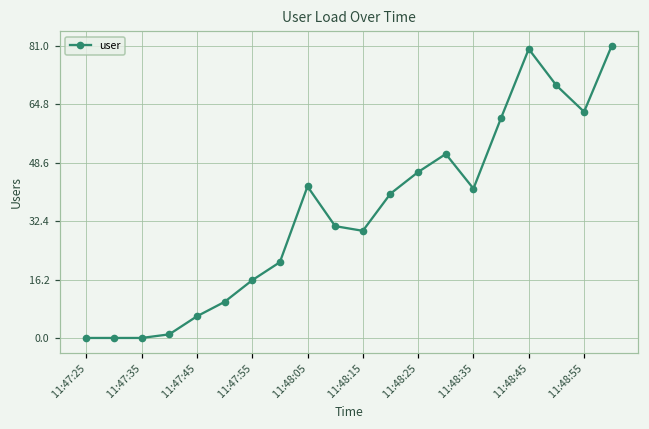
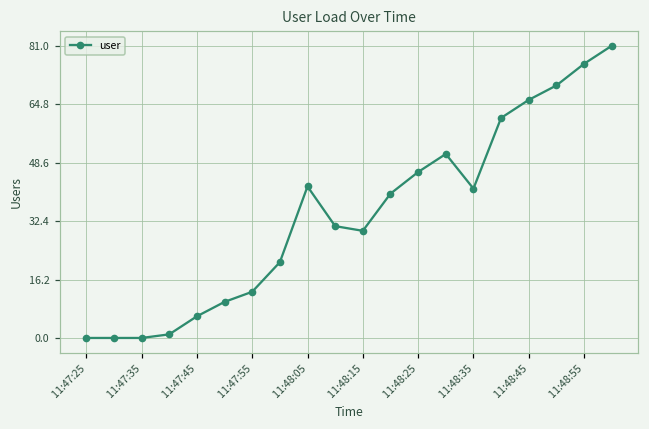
11:47:55: 16 -> 13
11:48:45: 80 -> 66
11:48:55: 63 -> 76
